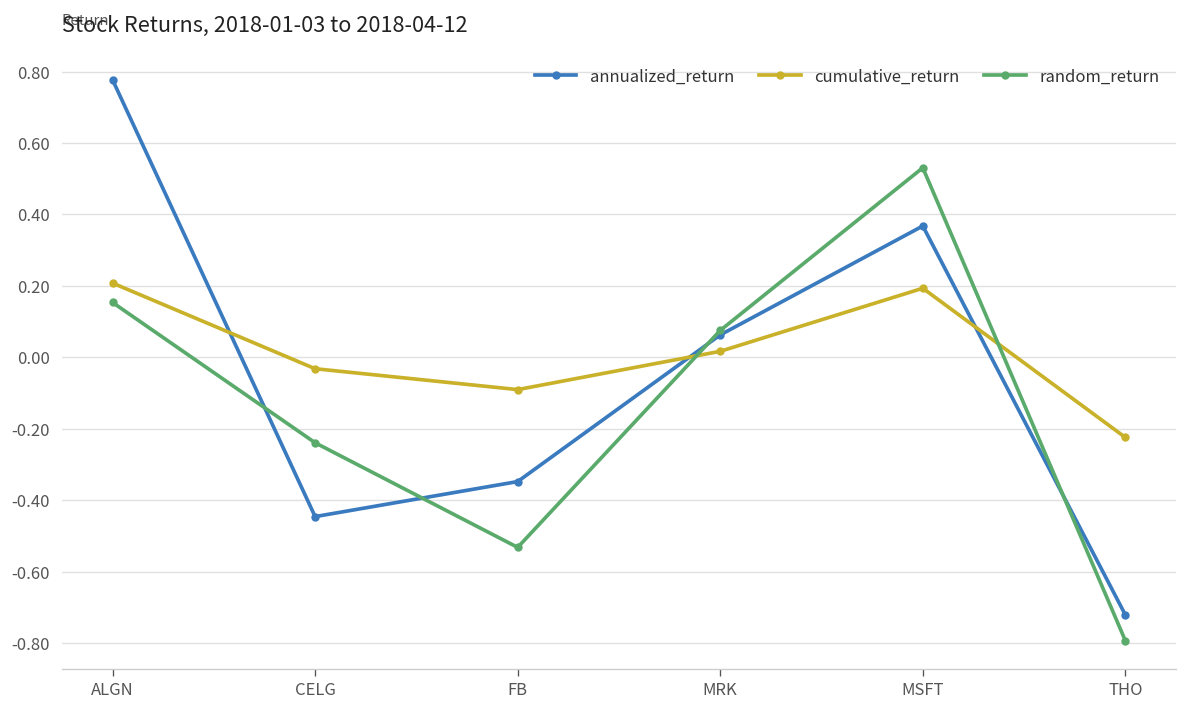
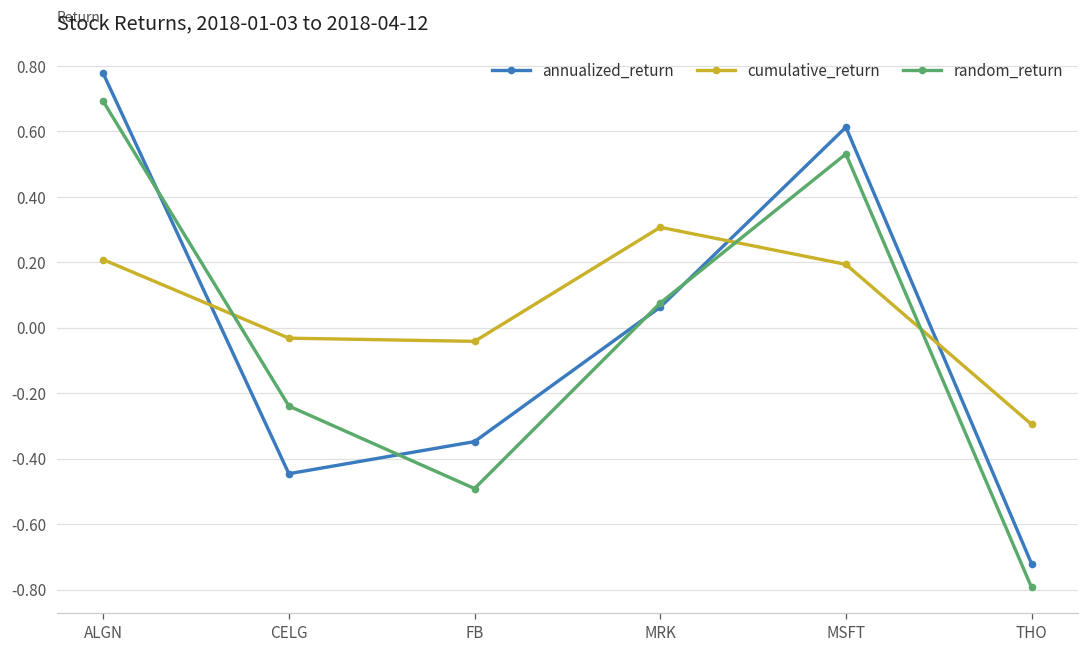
random_return, ALGN: 0.15 -> 0.69
cumulative_return, FB: -0.09 -> -0.04
random_return, FB: -0.53 -> -0.49
cumulative_return, MRK: 0.02 -> 0.31
annualized_return, MSFT: 0.37 -> 0.61
cumulative_return, THO: -0.22 -> -0.30
